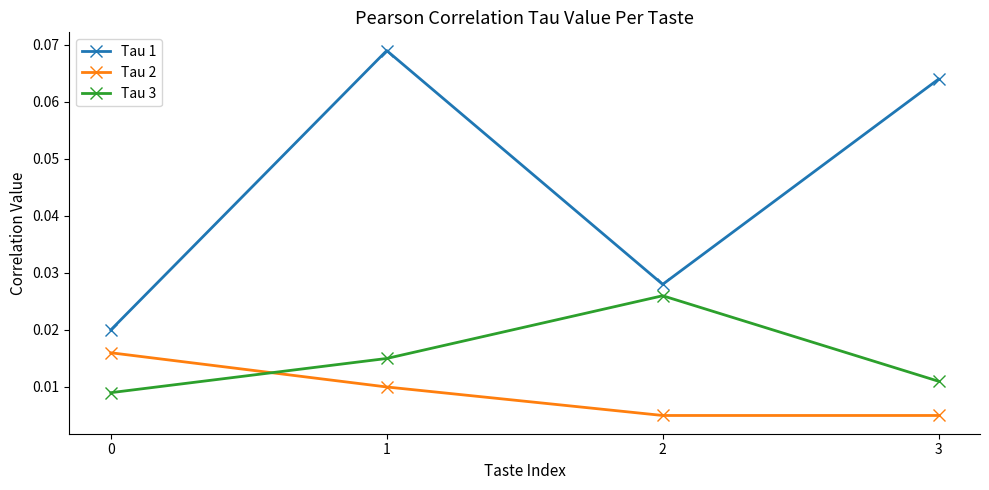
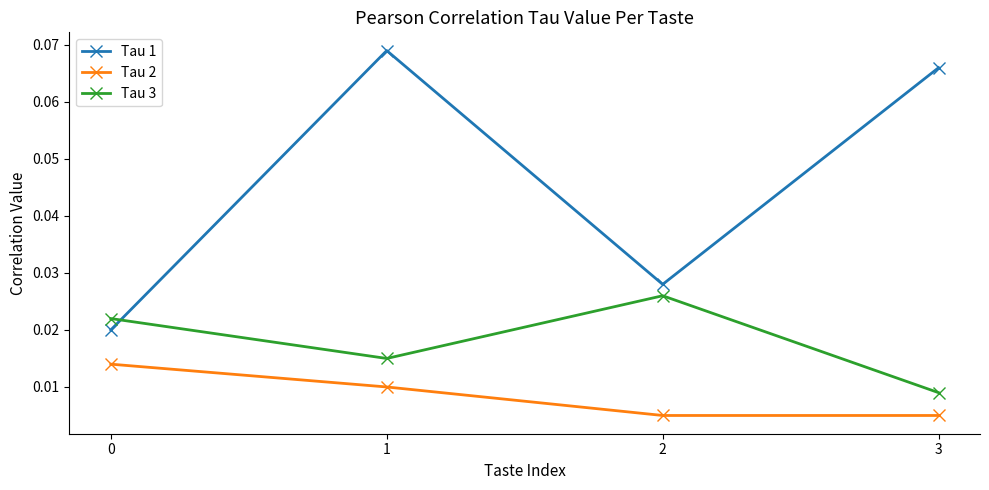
Tau 2, 0: 0.016 -> 0.014
Tau 3, 0: 0.009 -> 0.022
Tau 1, 3: 0.064 -> 0.066
Tau 3, 3: 0.011 -> 0.009
